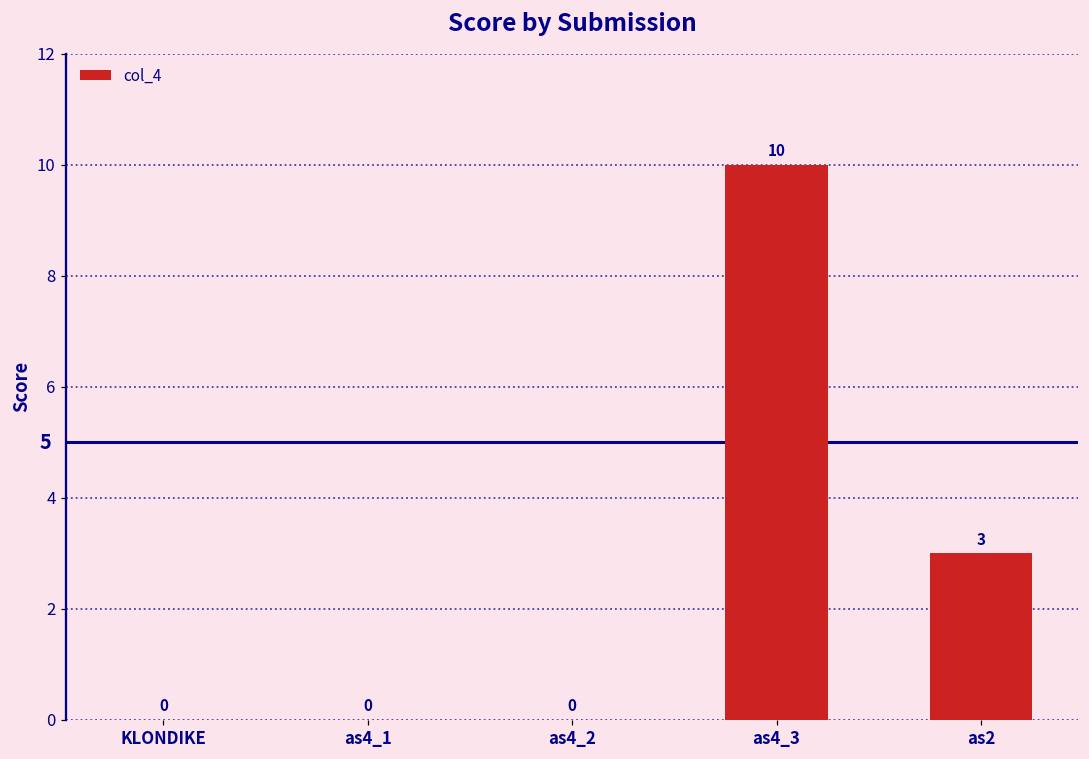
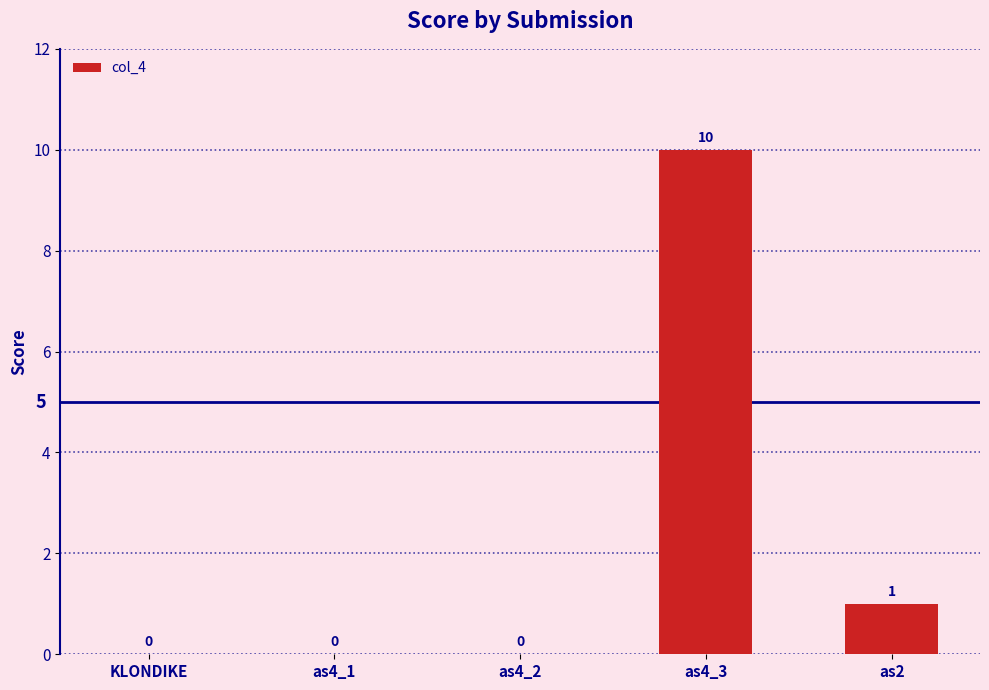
as2: 3 -> 1
